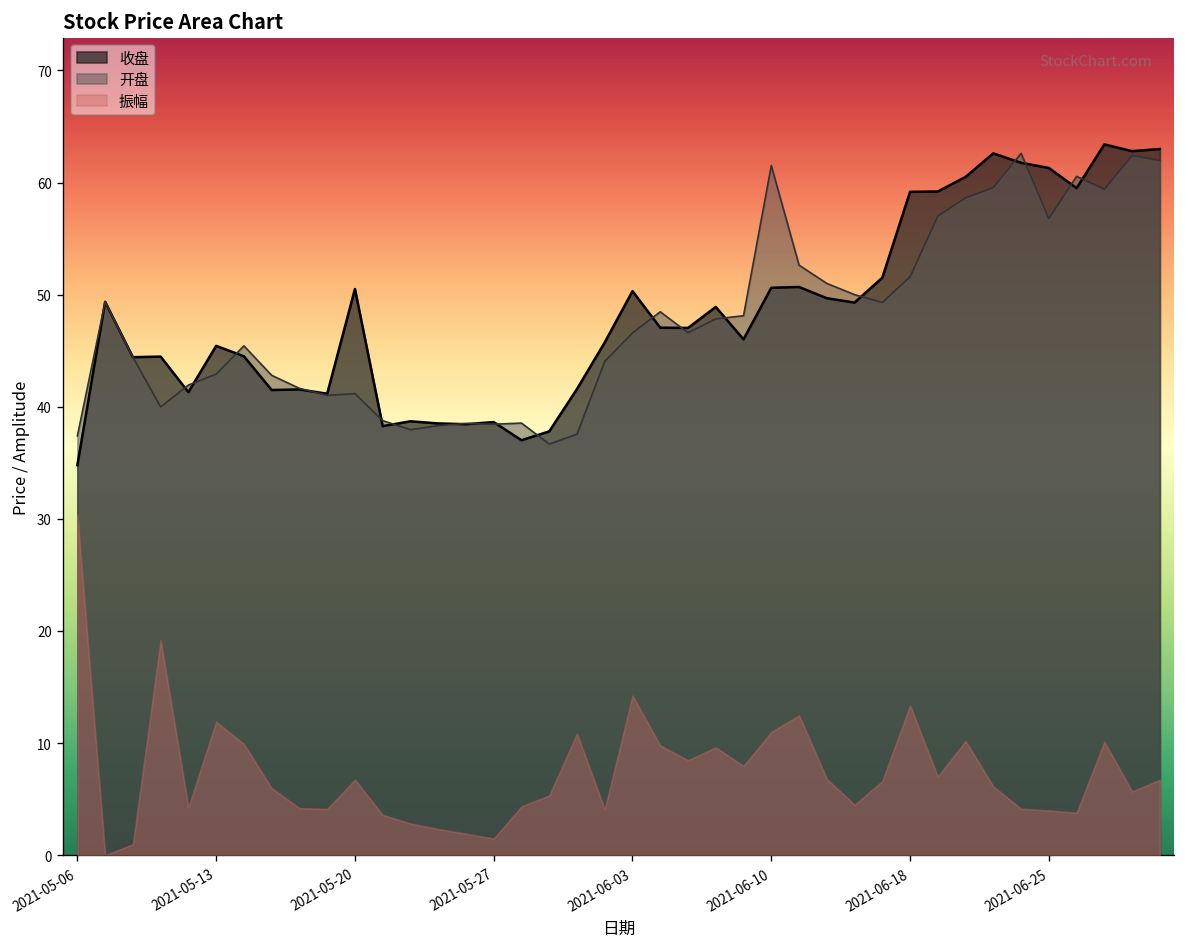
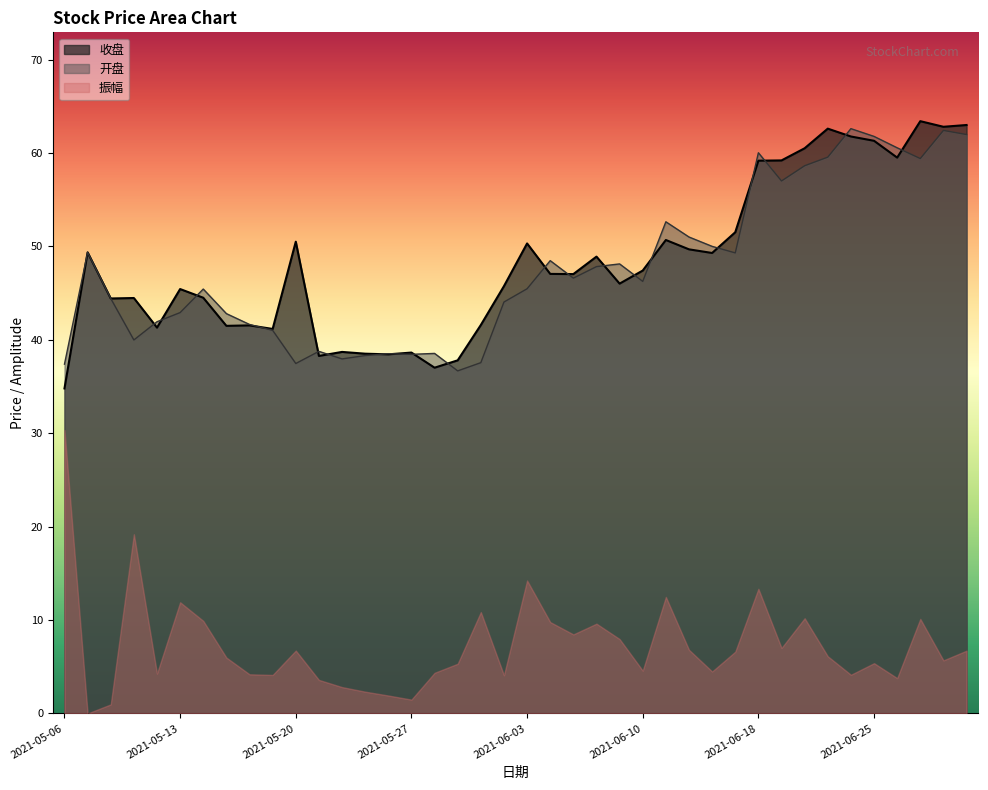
开盘, 2021-05-20: 41 -> 37
开盘, 2021-06-03: 47 -> 45
收盘, 2021-06-10: 51 -> 47
开盘, 2021-06-10: 62 -> 46
振幅, 2021-06-10: 11 -> 5
开盘, 2021-06-18: 52 -> 60
开盘, 2021-06-25: 57 -> 62
振幅, 2021-06-25: 4 -> 5
